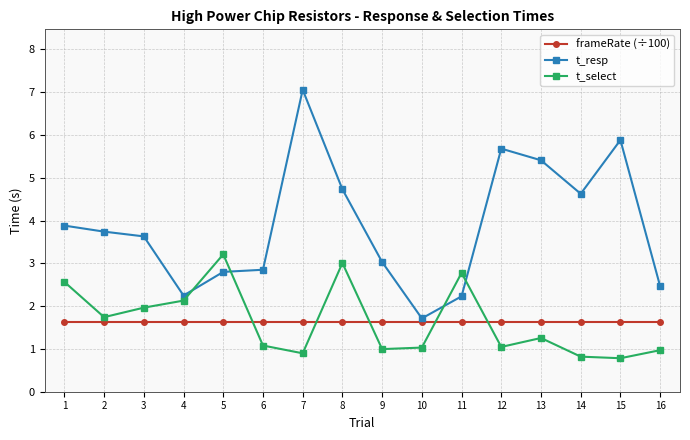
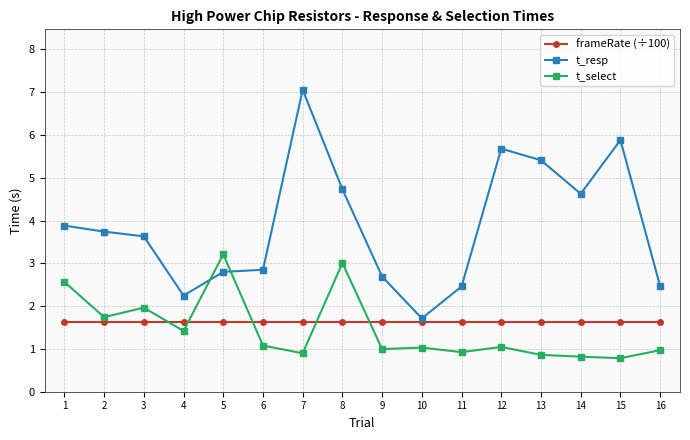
t_select, 4: 2.1 -> 1.4
t_resp, 9: 3.0 -> 2.7
t_resp, 11: 2.2 -> 2.5
t_select, 11: 2.8 -> 0.9
t_select, 13: 1.3 -> 0.9
